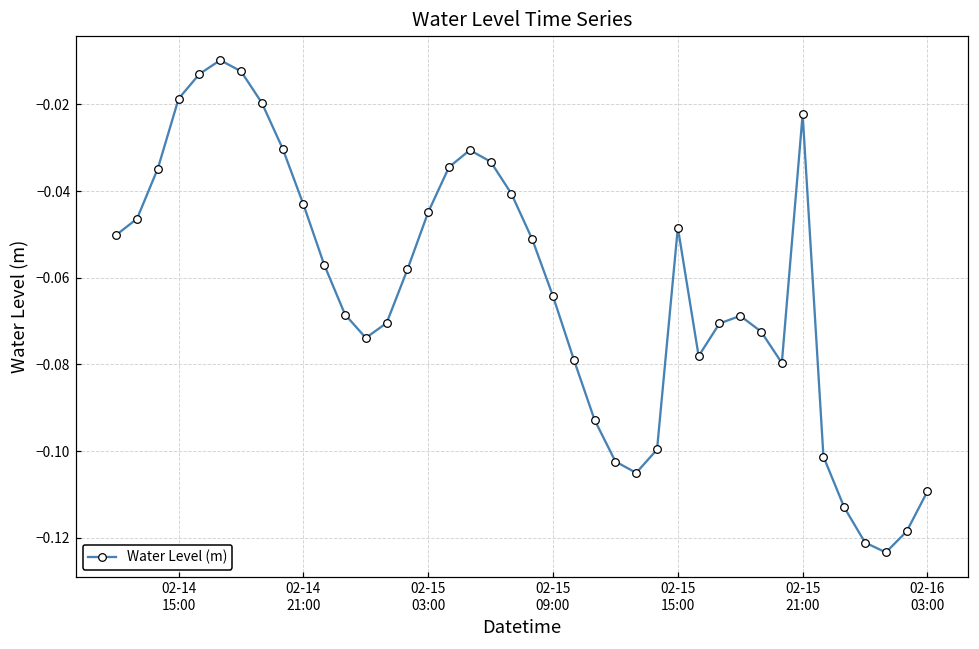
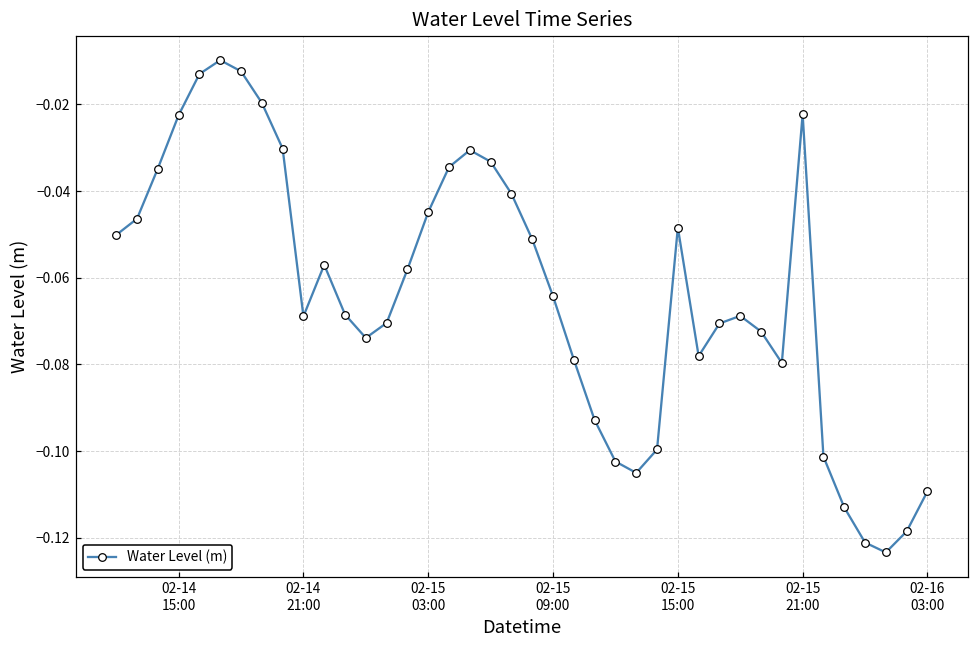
02-14 15:00: -0.019 -> -0.022
02-14 21:00: -0.043 -> -0.069
